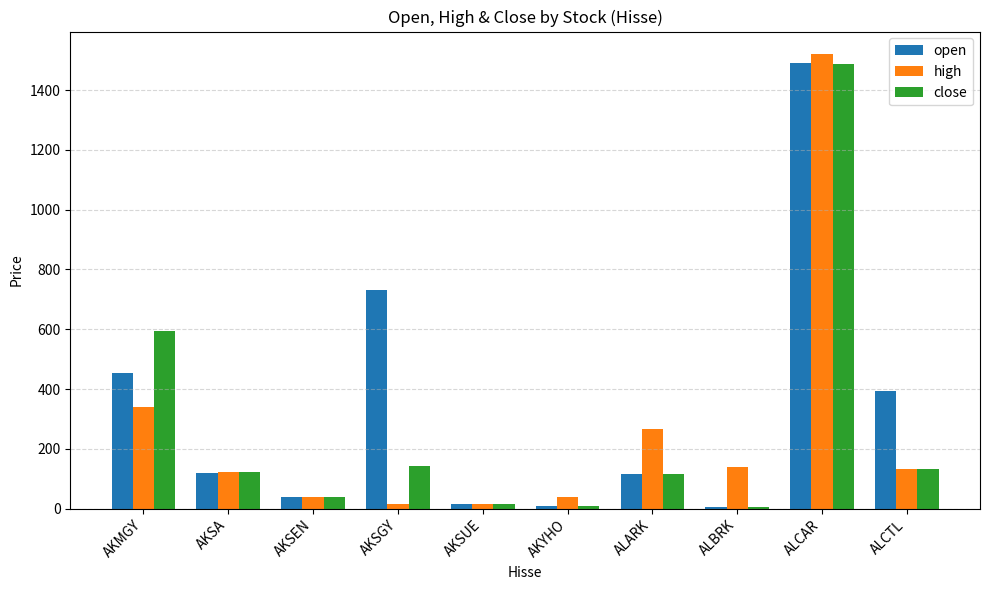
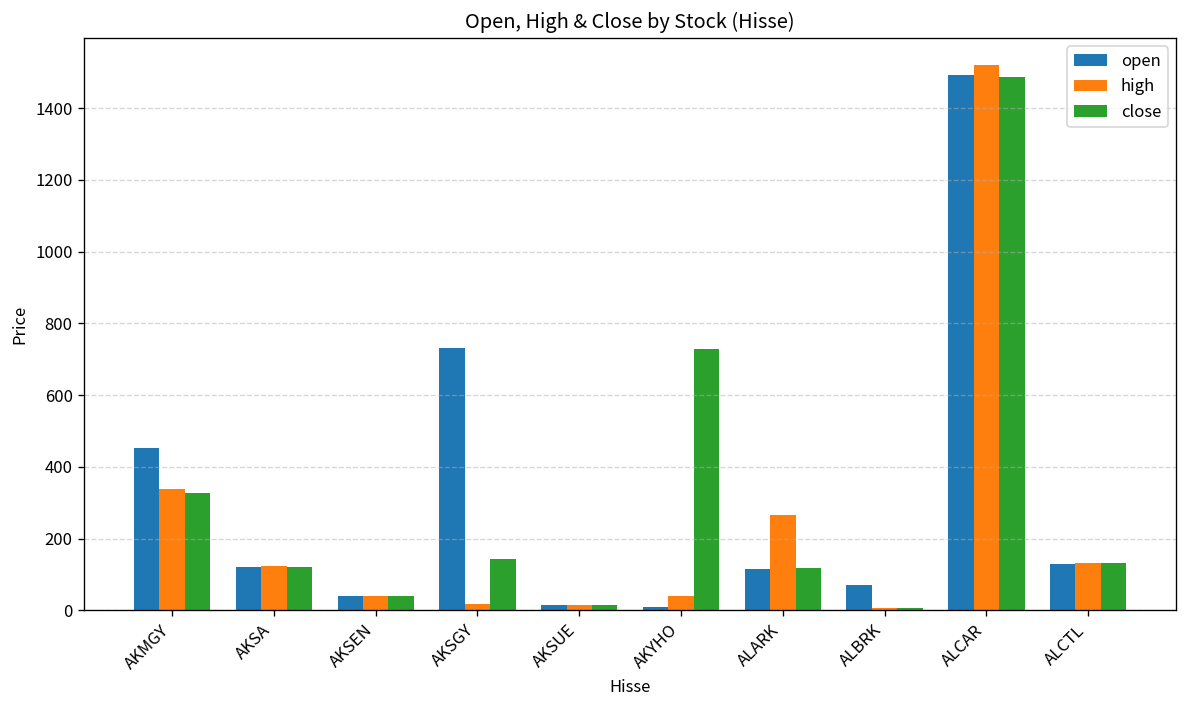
close, AKMGY: 590 -> 330
close, AKYHO: 10 -> 730
open, ALBRK: 0 -> 70
high, ALBRK: 140 -> 10
open, ALCTL: 390 -> 130
